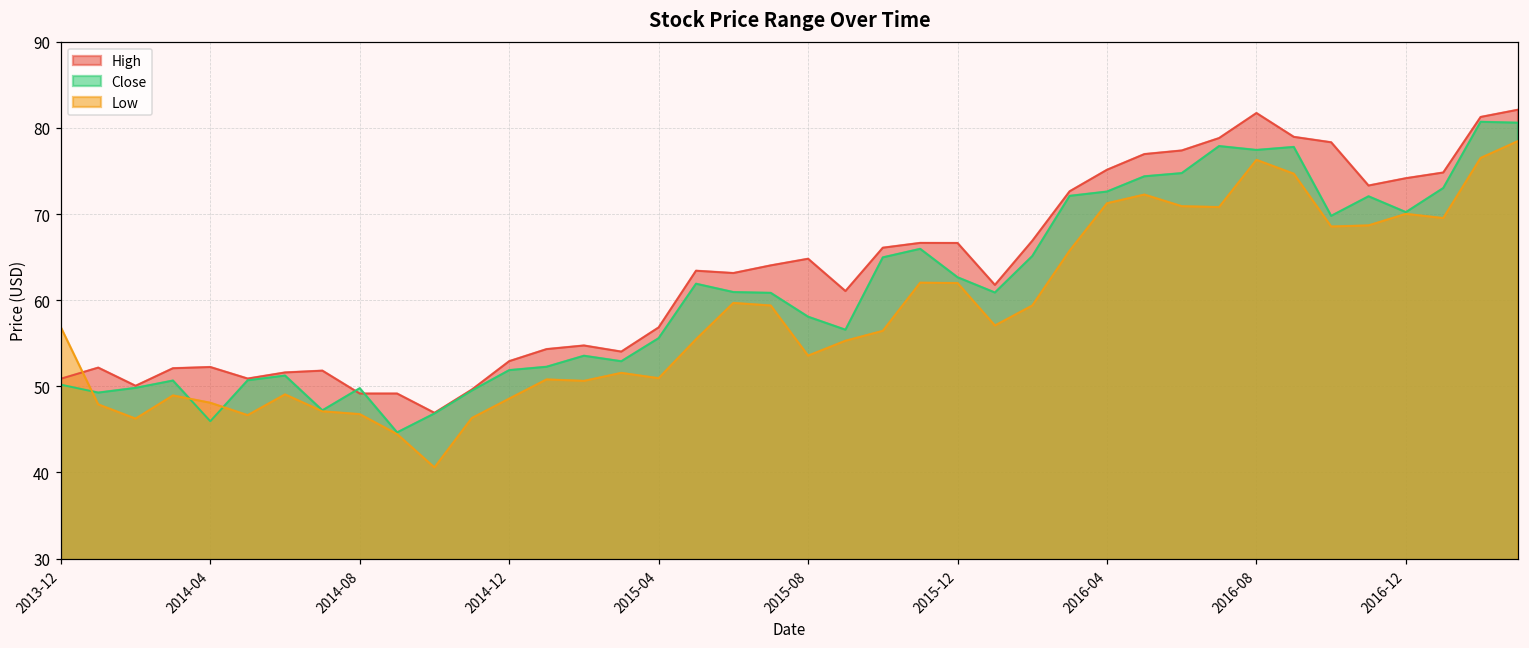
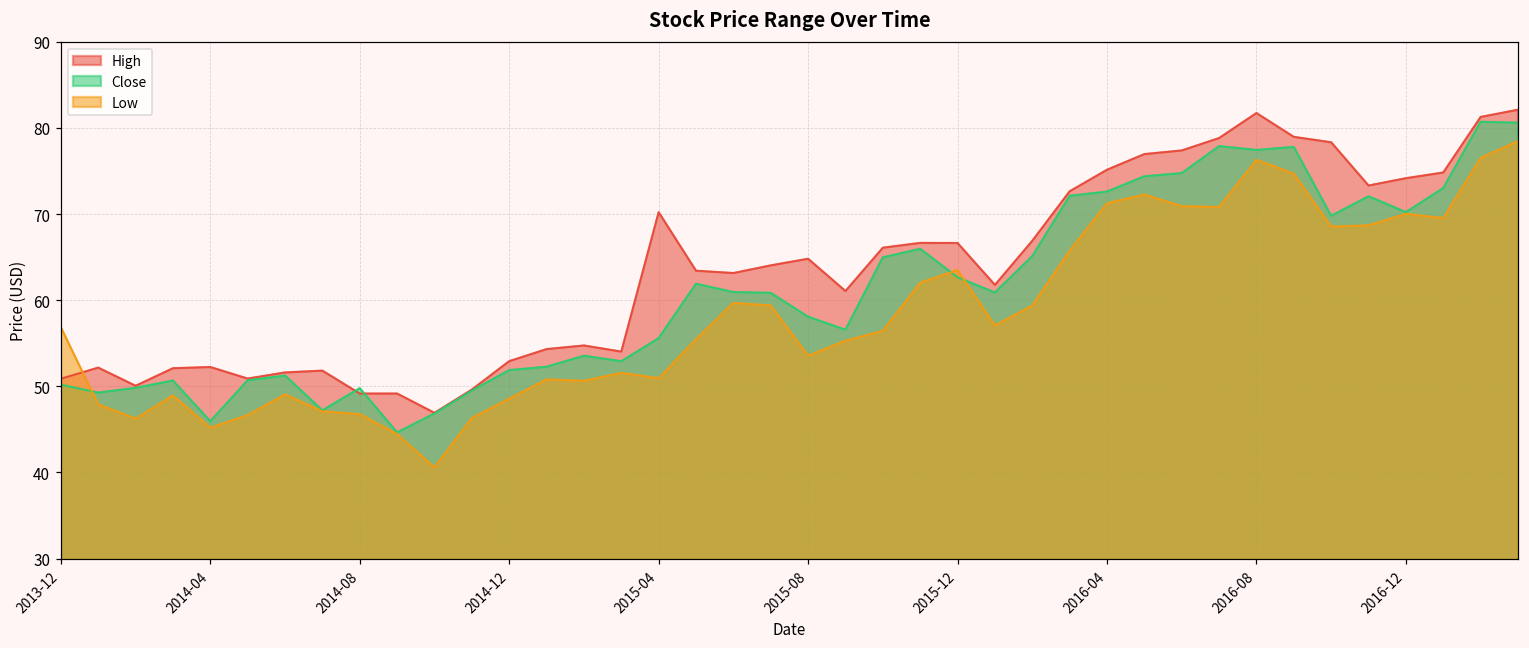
Low, 2014-04: 48 -> 45
High, 2015-04: 57 -> 70
Low, 2015-12: 62 -> 64
